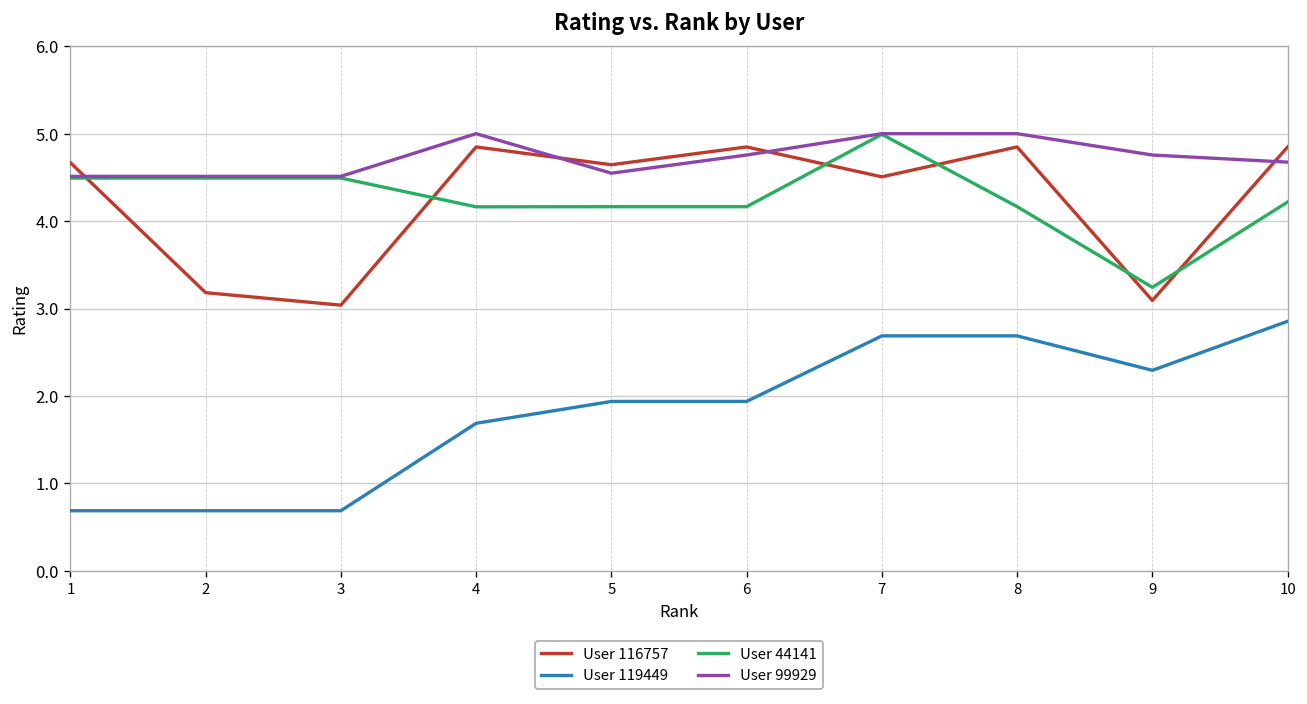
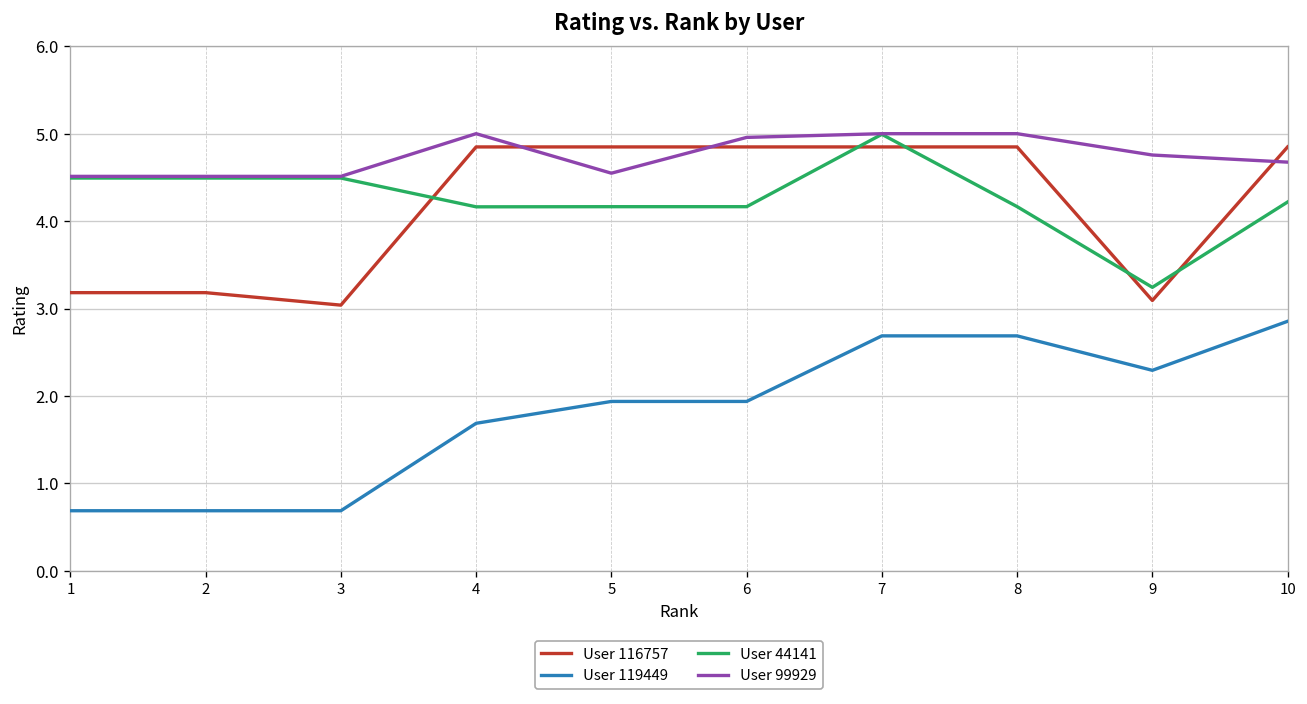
User 116757, 1: 4.7 -> 3.2
User 116757, 5: 4.6 -> 4.8
User 99929, 6: 4.8 -> 5.0
User 116757, 7: 4.5 -> 4.8
